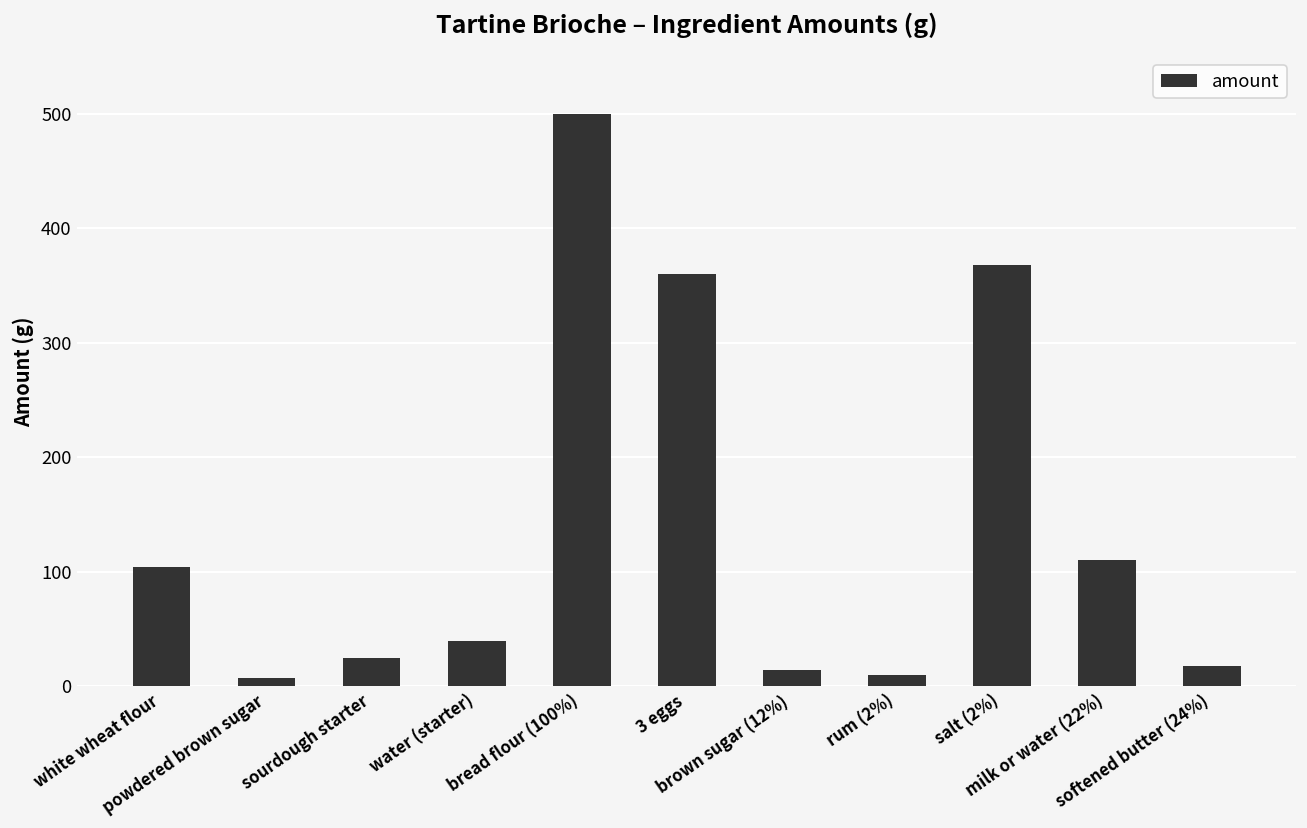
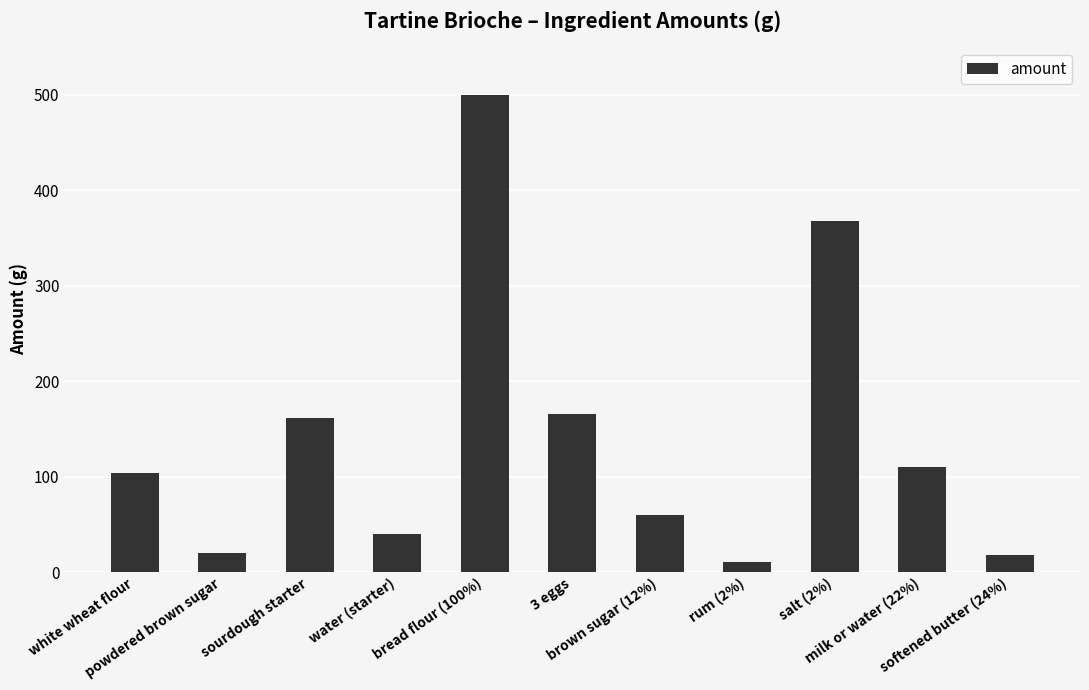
powdered brown sugar: 10 -> 20
sourdough starter: 30 -> 160
3 eggs: 360 -> 170
brown sugar (12%): 10 -> 60
